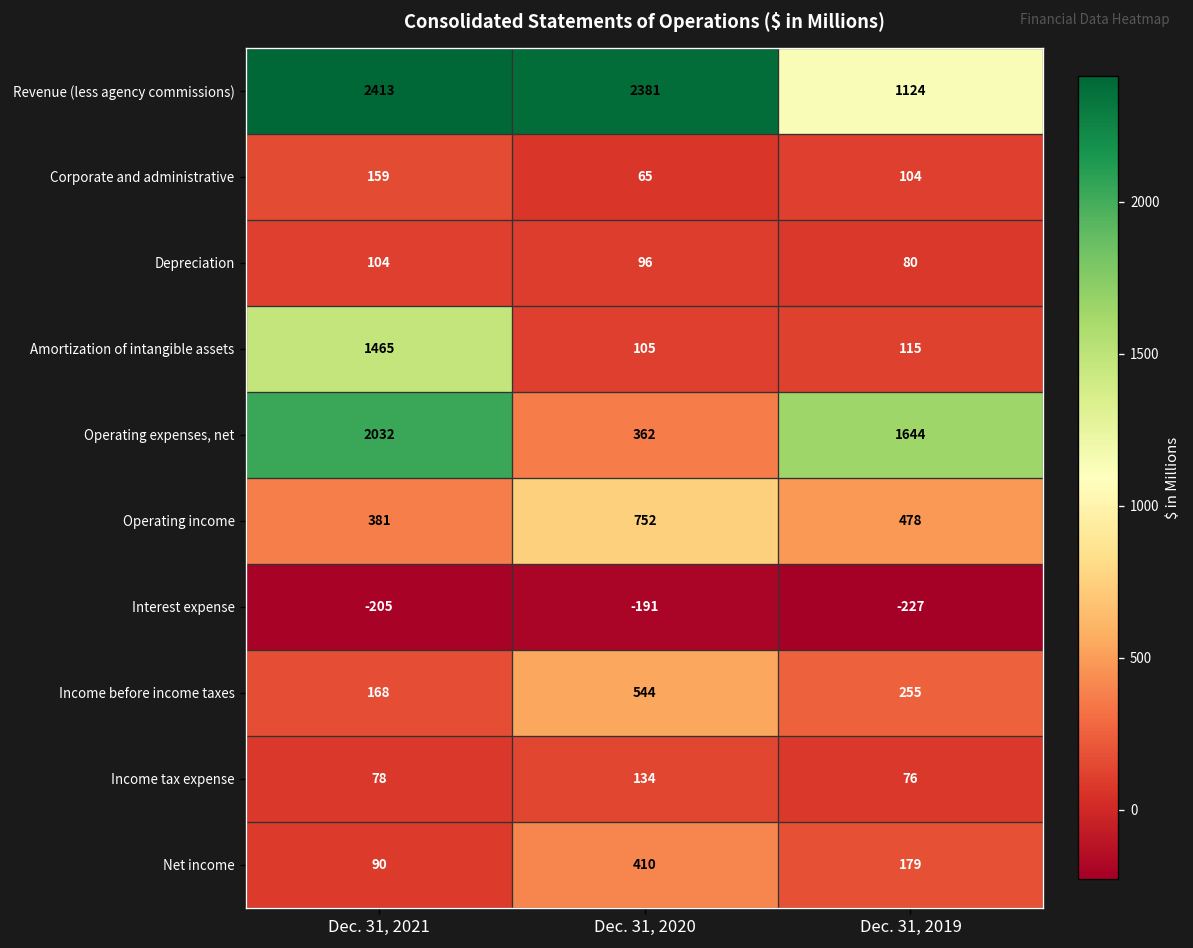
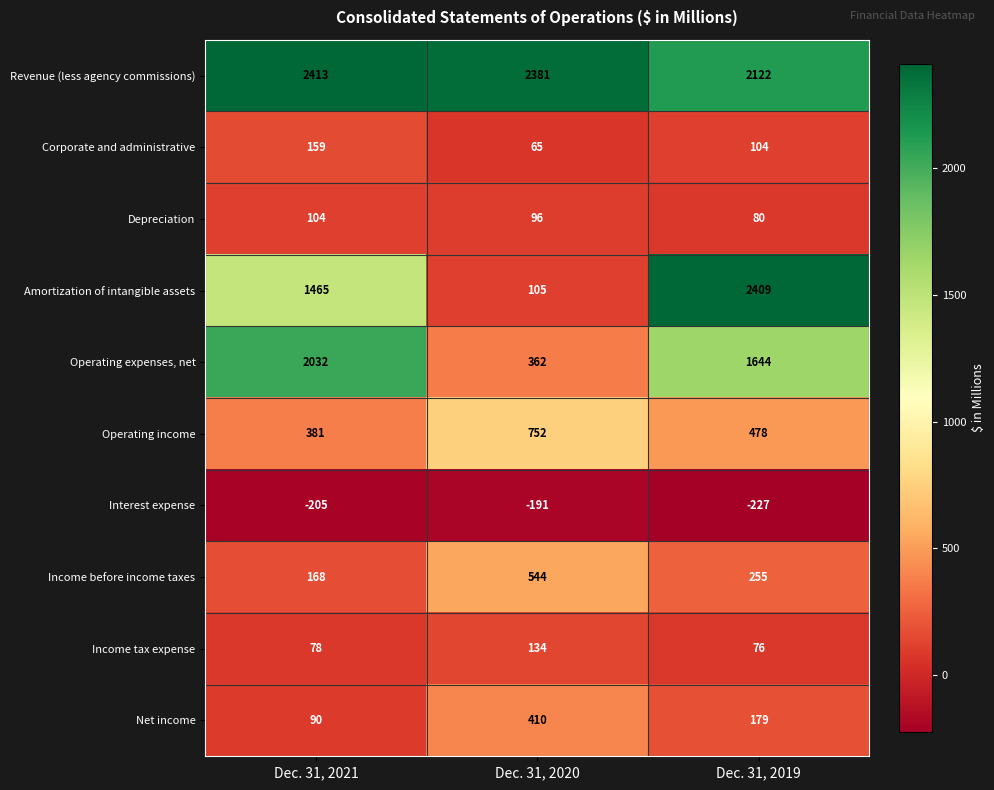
Revenue (less agency commissions), Dec. 31, 2019: 1124 -> 2122
Amortization of intangible assets, Dec. 31, 2019: 115 -> 2409
